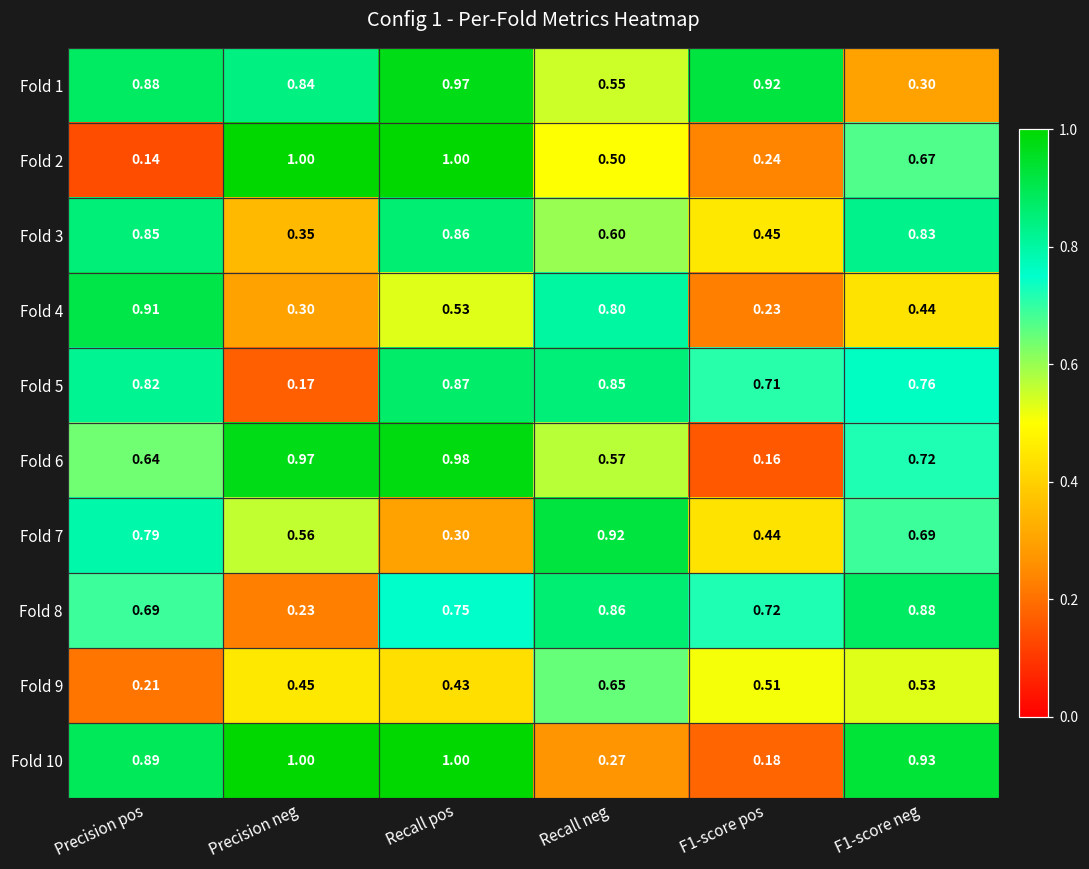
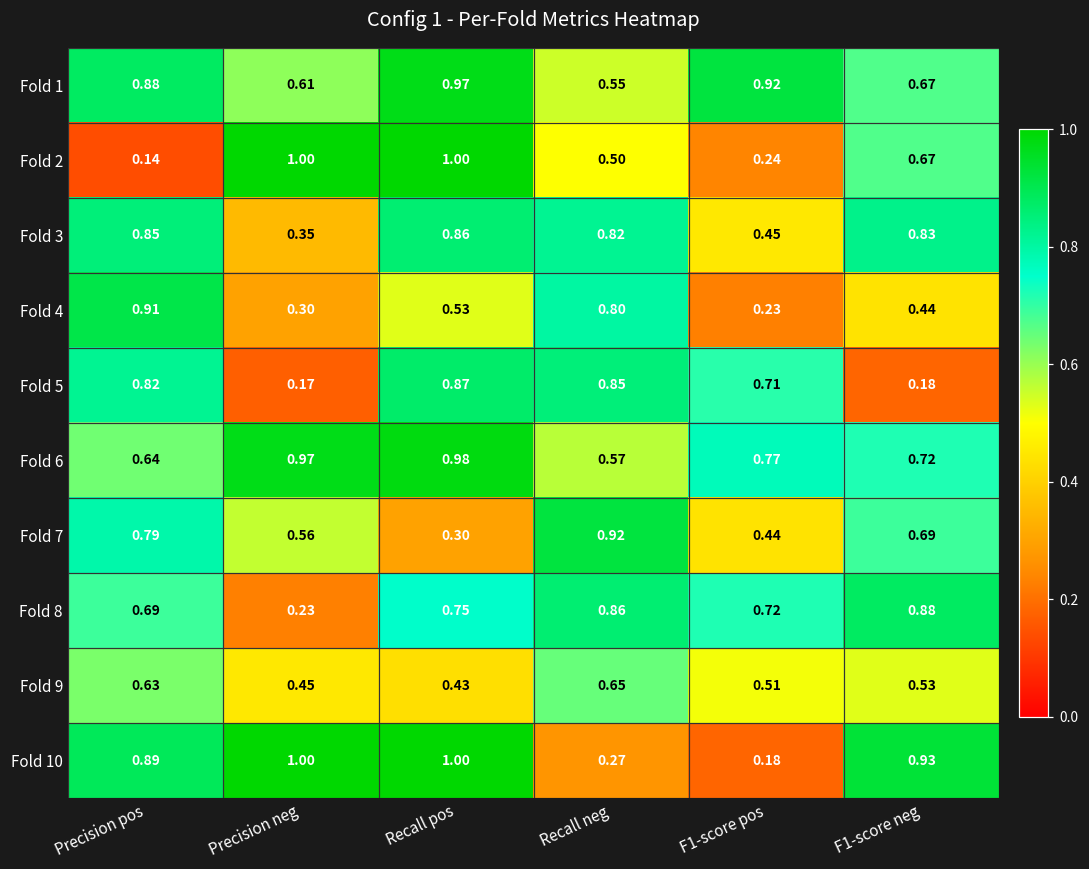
Fold 1, Precision neg: 0.84 -> 0.61
Fold 1, F1-score neg: 0.30 -> 0.67
Fold 3, Recall neg: 0.60 -> 0.82
Fold 5, F1-score neg: 0.76 -> 0.18
Fold 6, F1-score pos: 0.16 -> 0.77
Fold 9, Precision pos: 0.21 -> 0.63
